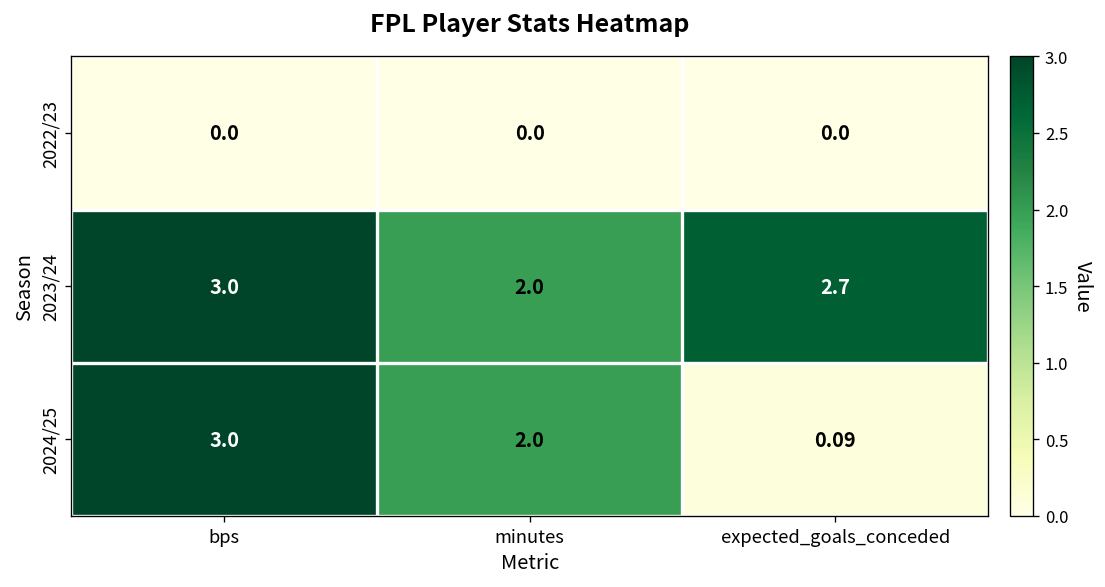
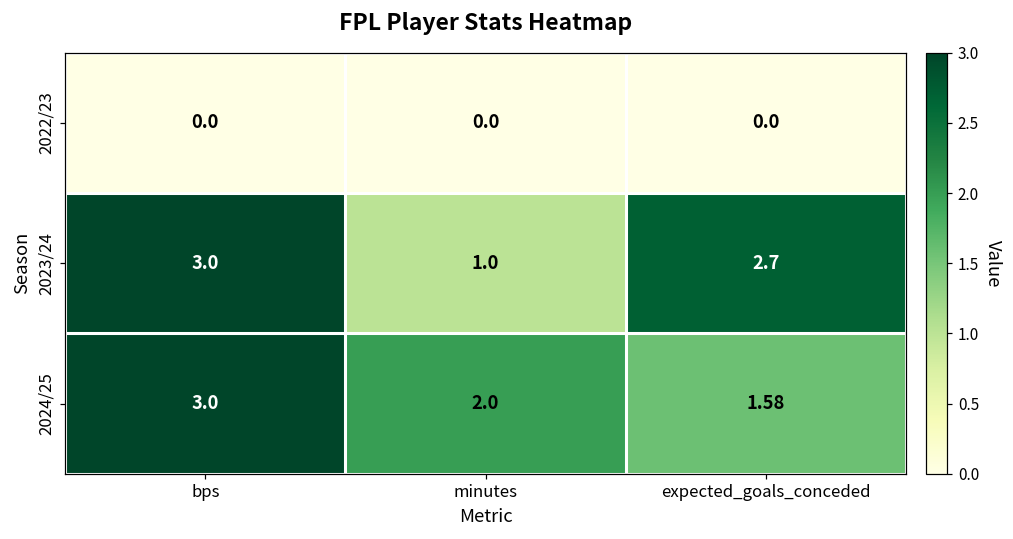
2023/24, minutes: 2.0 -> 1.0
2024/25, expected_goals_conceded: 0.09 -> 1.58
